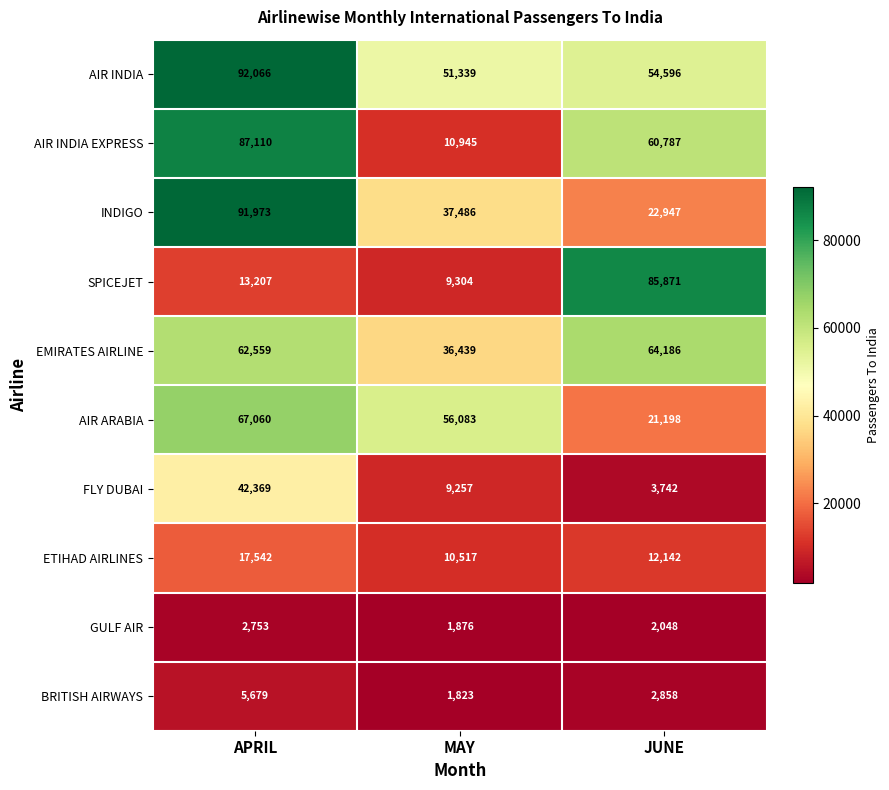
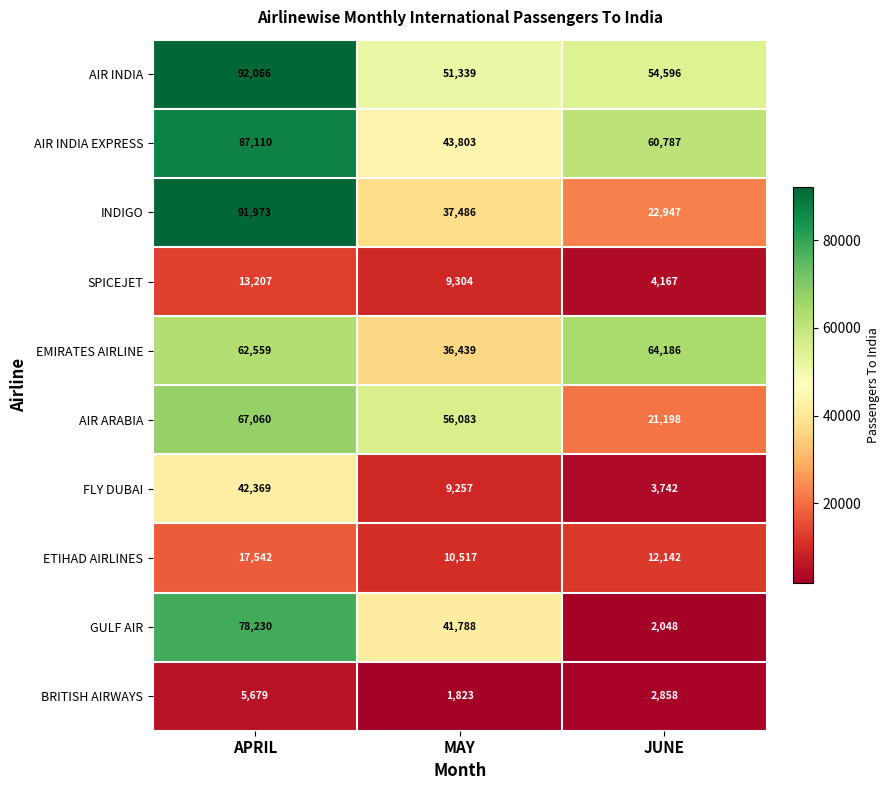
AIR INDIA EXPRESS, MAY: 10,945 -> 43,803
SPICEJET, JUNE: 85,871 -> 4,167
GULF AIR, APRIL: 2,753 -> 78,230
GULF AIR, MAY: 1,876 -> 41,788
